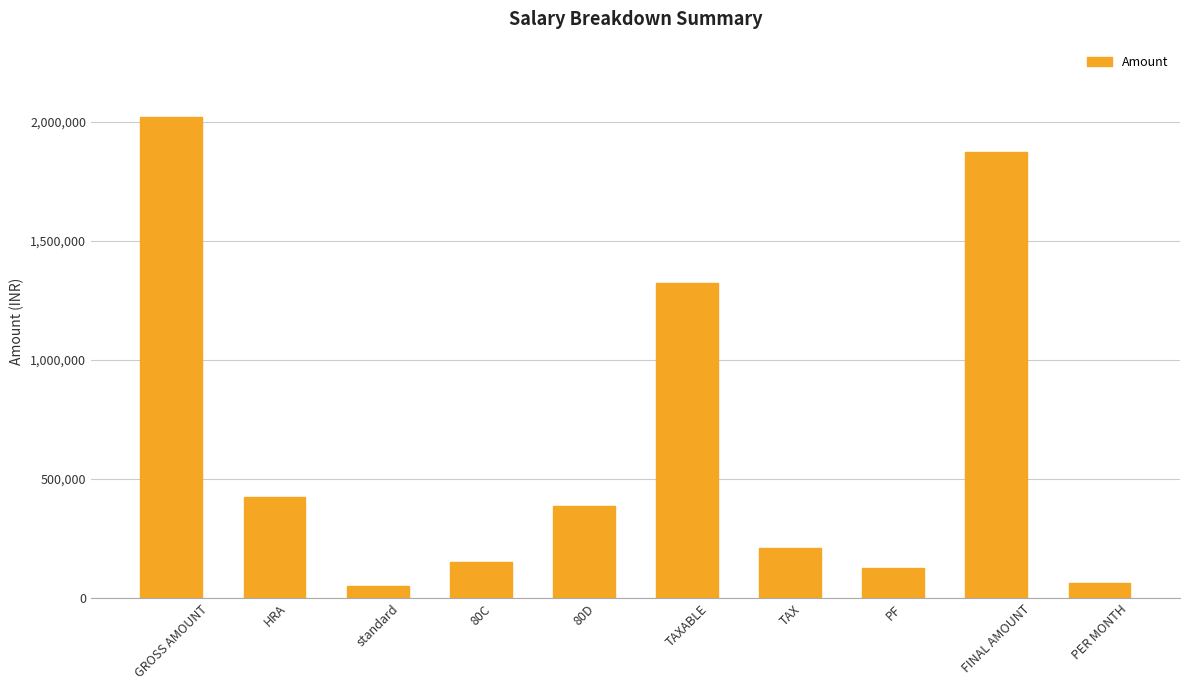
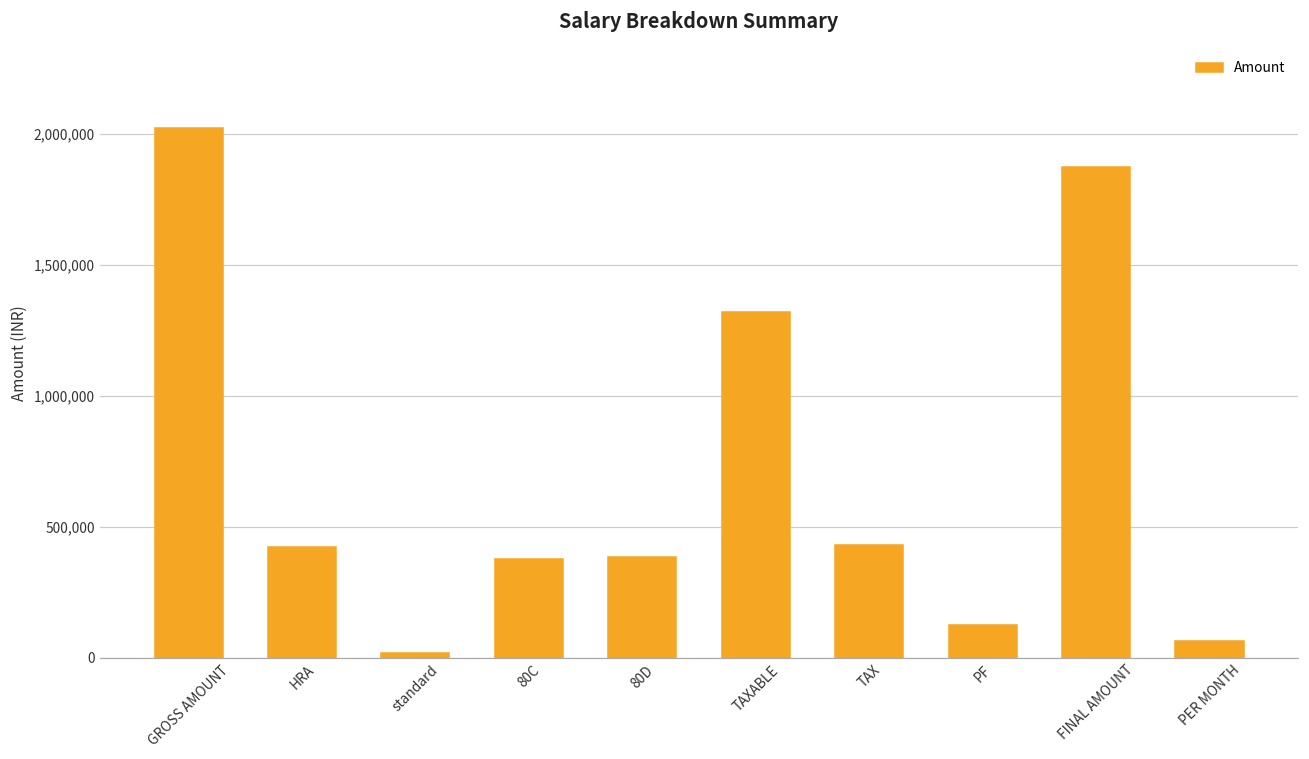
standard: 50,000 -> 20,000
80C: 150,000 -> 380,000
TAX: 210,000 -> 430,000
